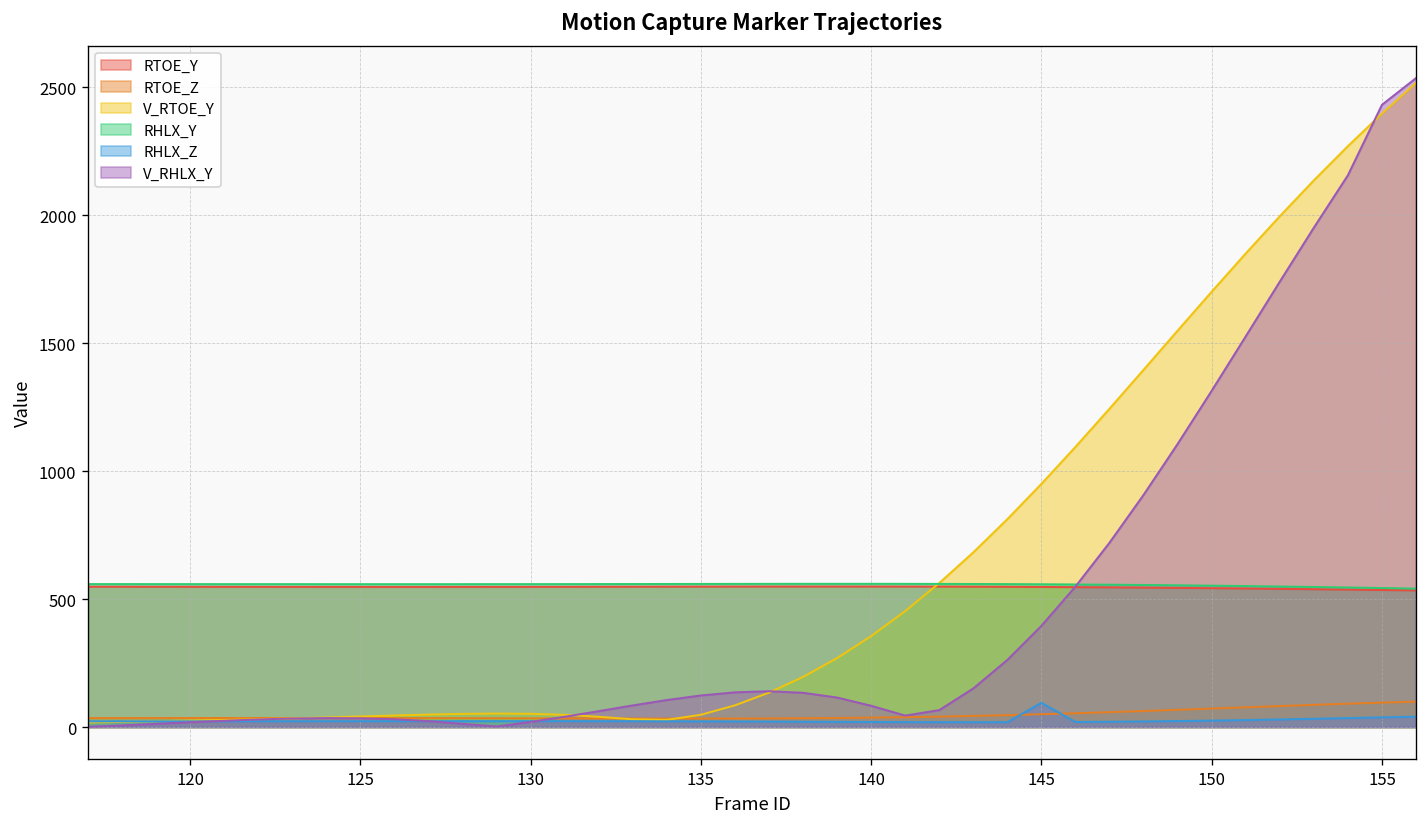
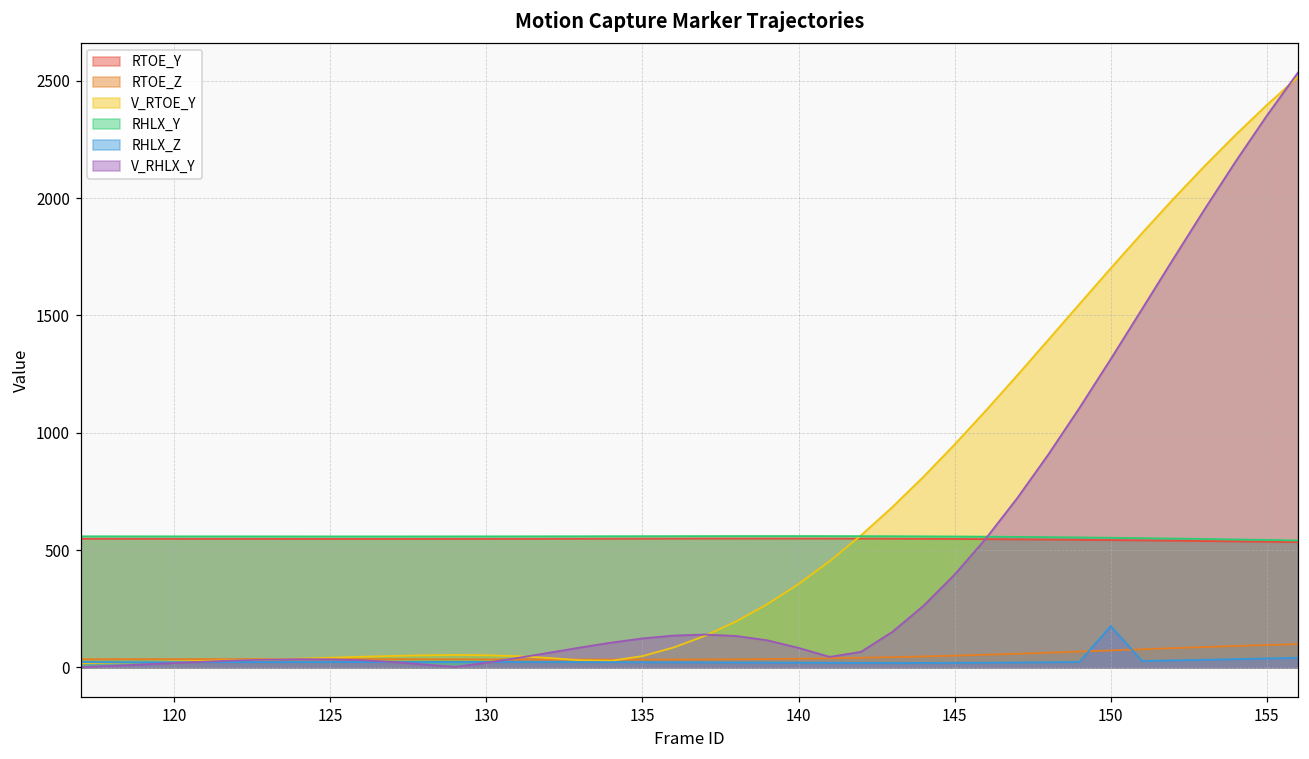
RHLX_Z, 145: 90 -> 20
RHLX_Z, 150: 30 -> 180
V_RHLX_Y, 155: 2430 -> 2350
